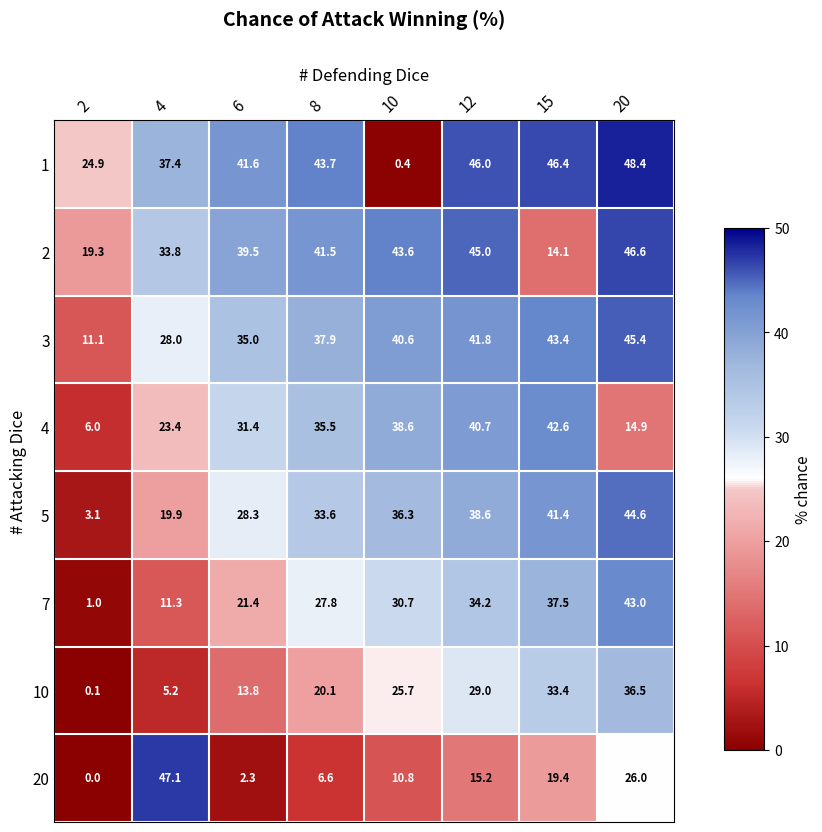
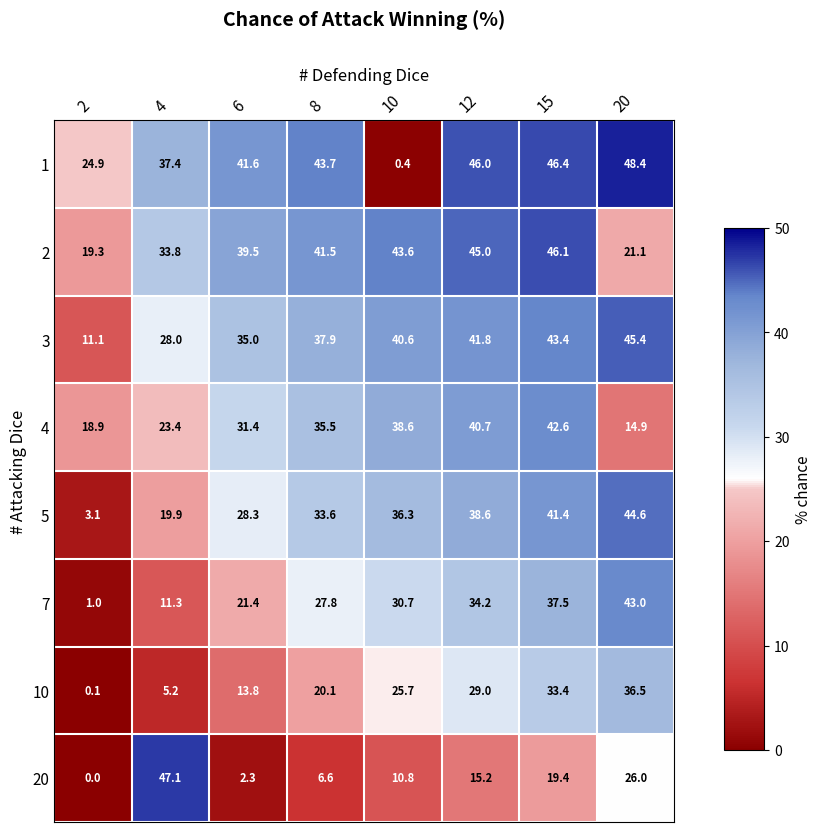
2, 15: 14.1 -> 46.1
2, 20: 46.6 -> 21.1
4, 2: 6.0 -> 18.9
